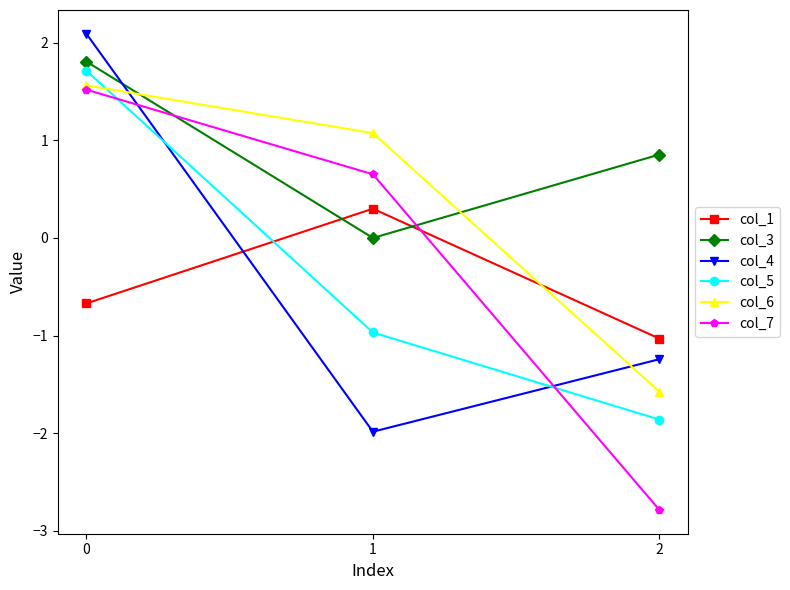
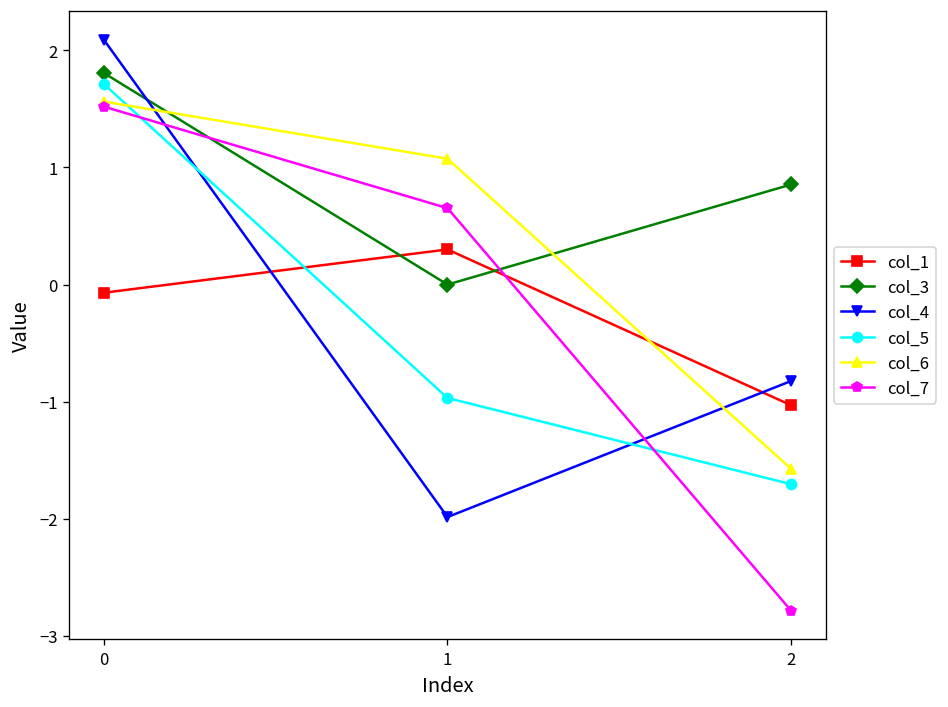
col_1, 0: -0.7 -> -0.1
col_4, 2: -1.2 -> -0.8
col_5, 2: -1.9 -> -1.7
